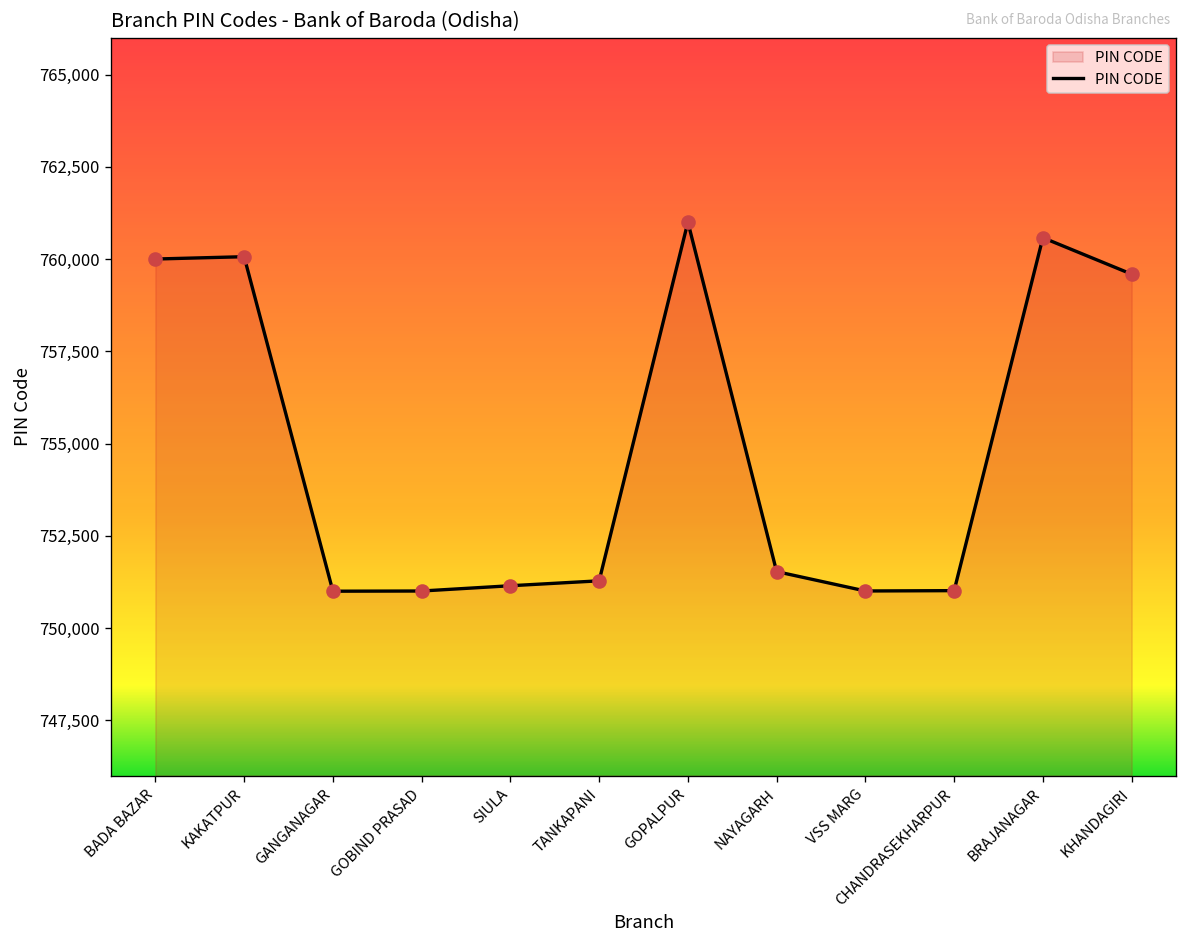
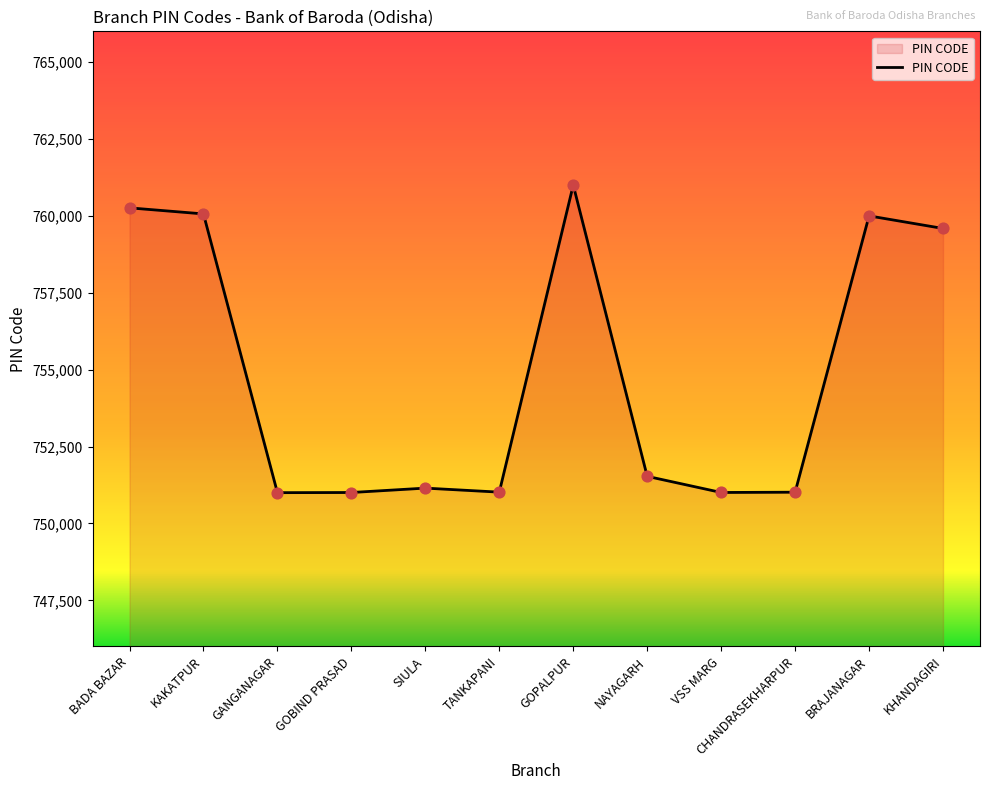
BADA BAZAR: 760,000 -> 760,300
TANKAPANI: 751,300 -> 751,000
BRAJANAGAR: 760,600 -> 760,000
